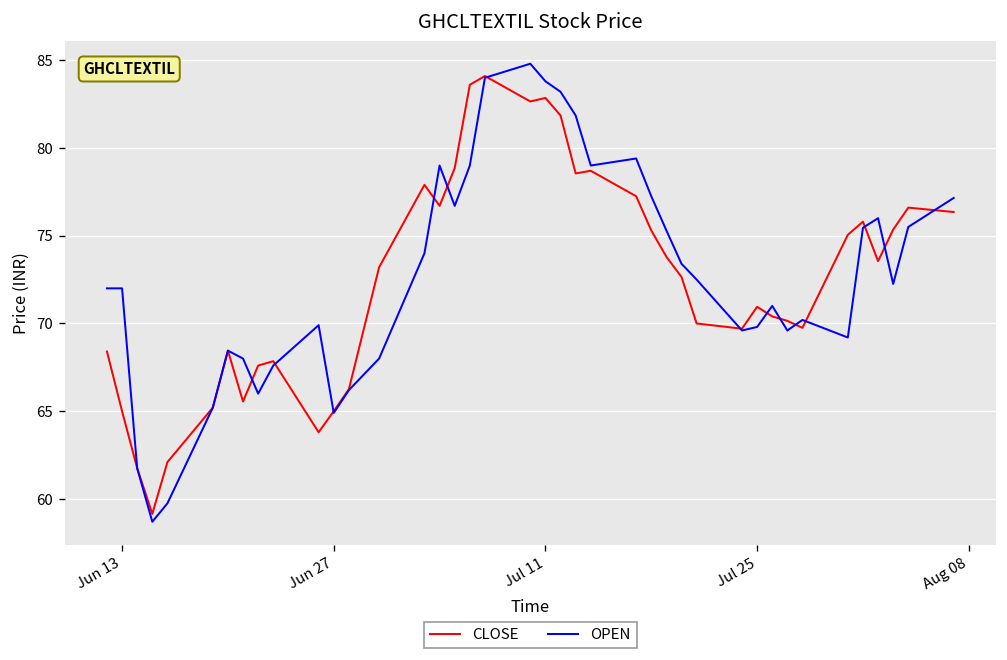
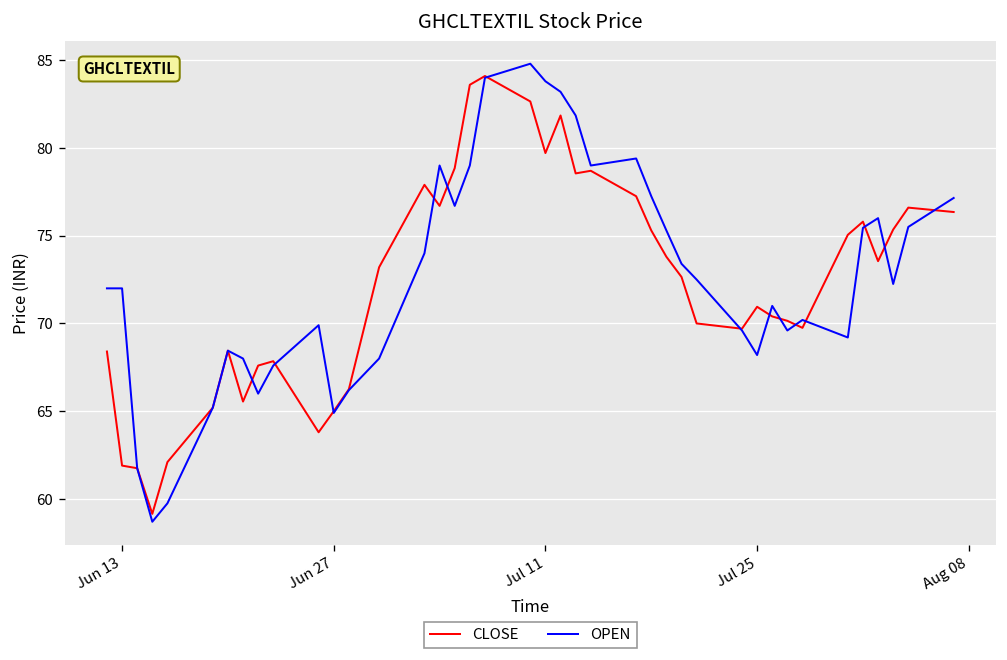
CLOSE, Jun 13: 65.0 -> 61.9
CLOSE, Jul 11: 82.9 -> 79.7
OPEN, Jul 25: 69.8 -> 68.2
